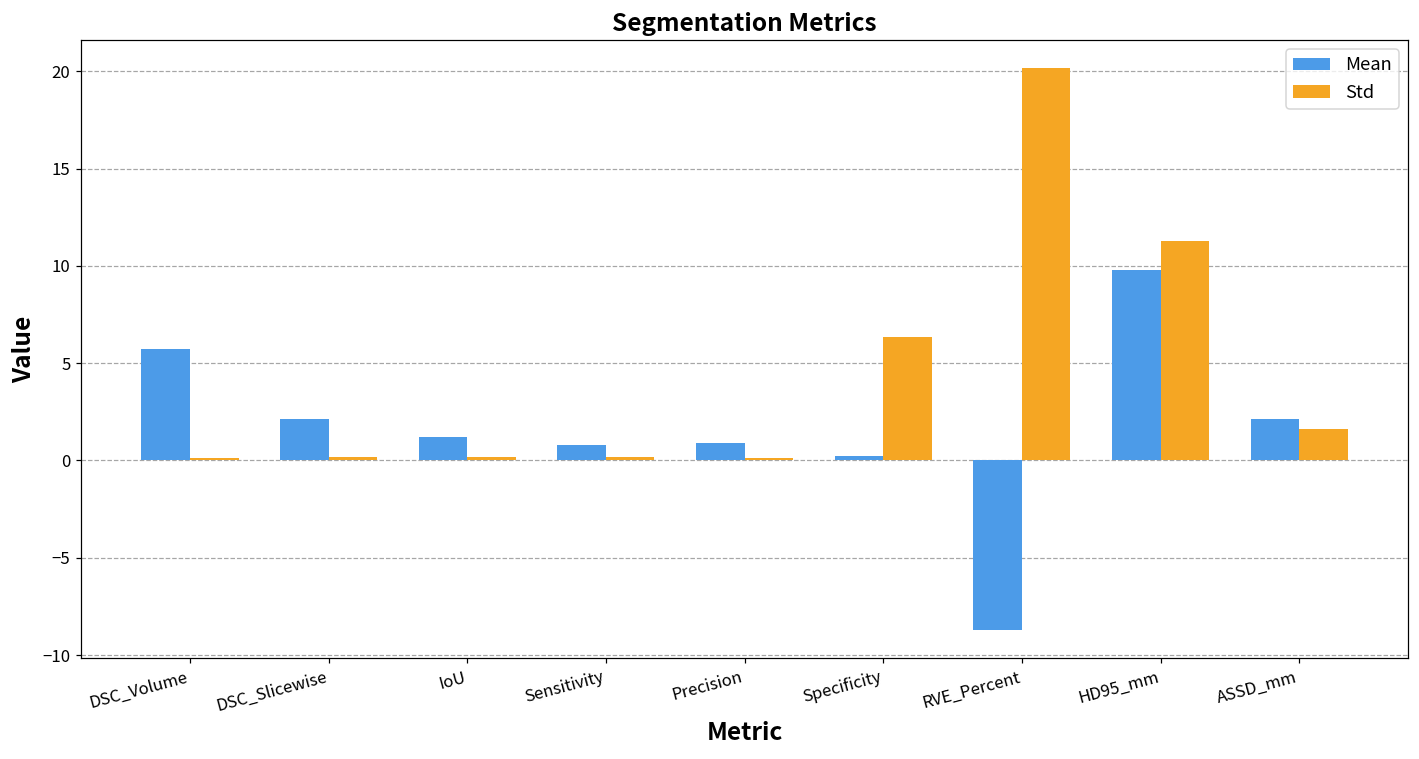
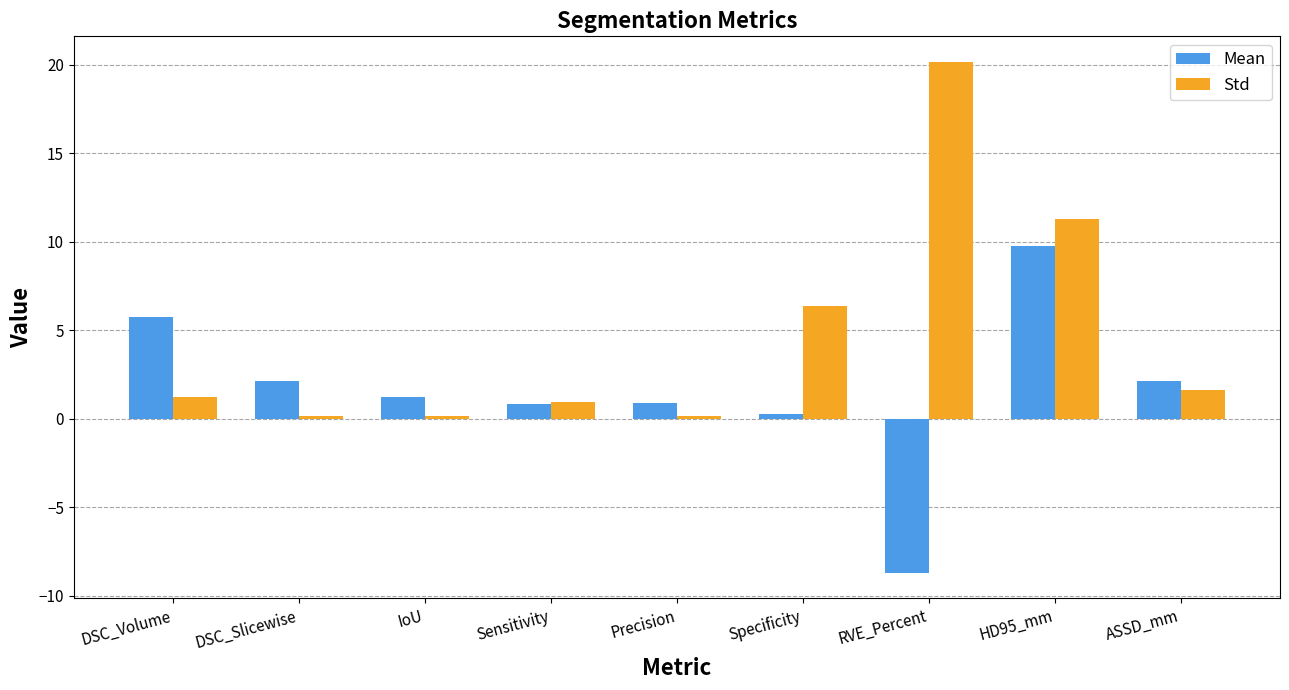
Std, DSC_Volume: 0.2 -> 1.2
Std, Sensitivity: 0.2 -> 0.9
